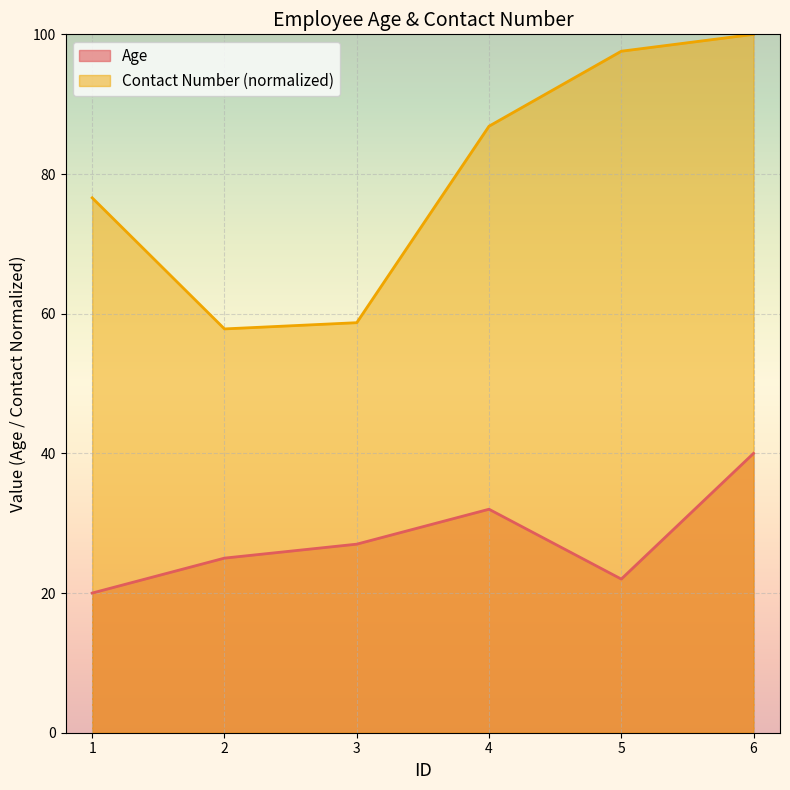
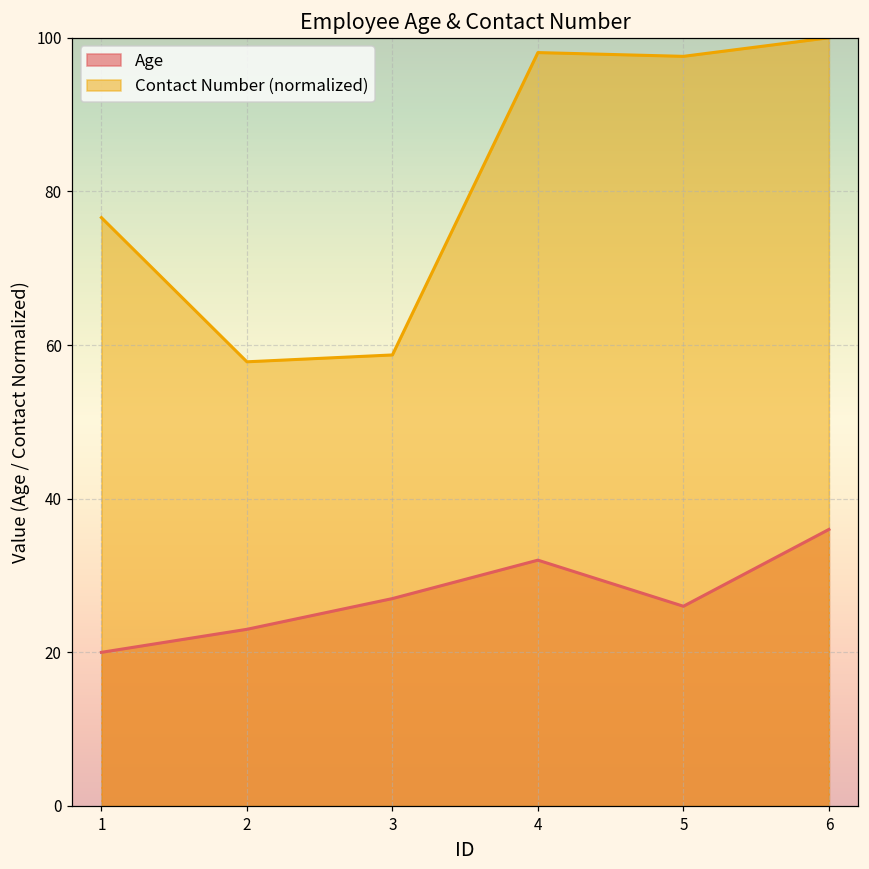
Age, 2: 25 -> 23
Contact Number (normalized), 4: 87 -> 98
Age, 5: 22 -> 26
Age, 6: 40 -> 36
